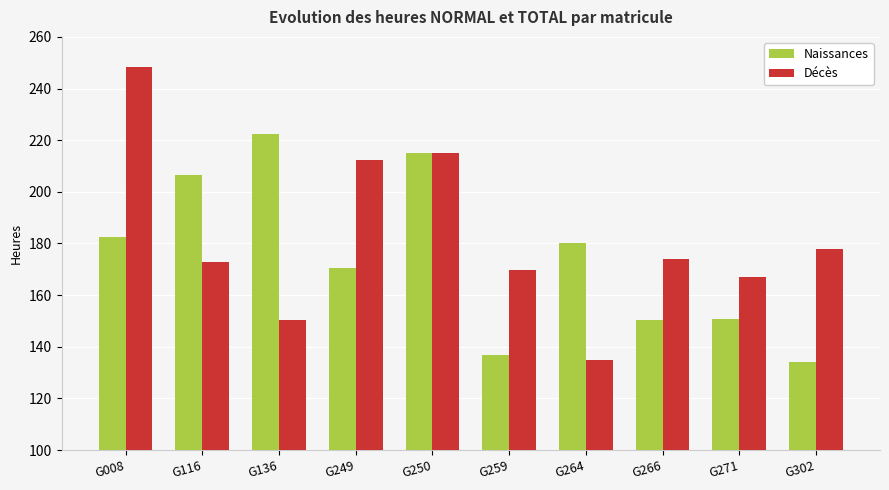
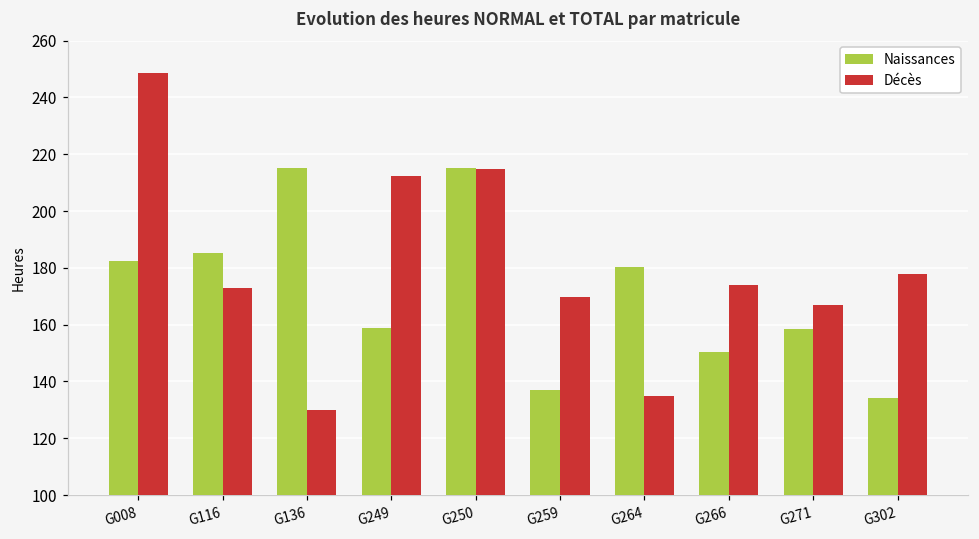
Naissances, G116: 206 -> 185
Naissances, G136: 222 -> 215
Décès, G136: 150 -> 130
Naissances, G249: 170 -> 159
Naissances, G271: 151 -> 158
